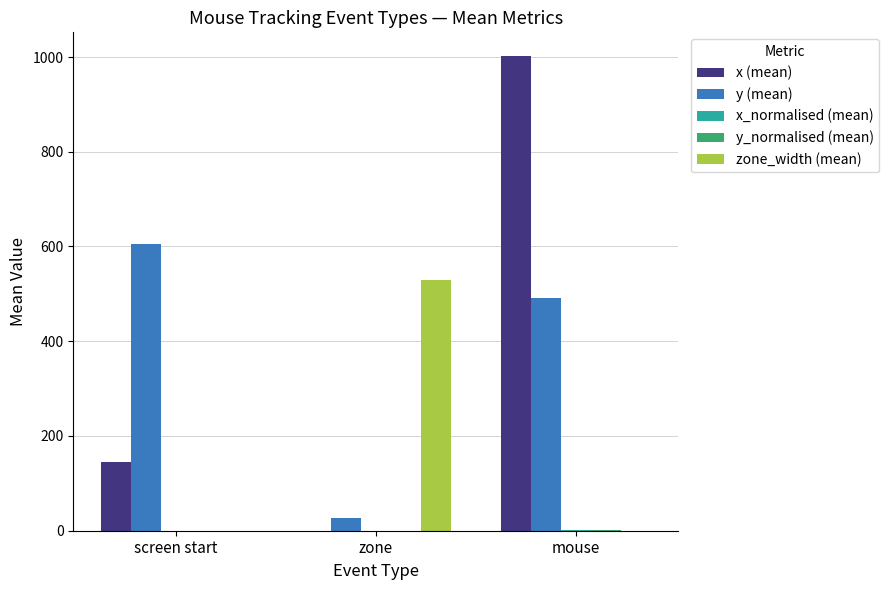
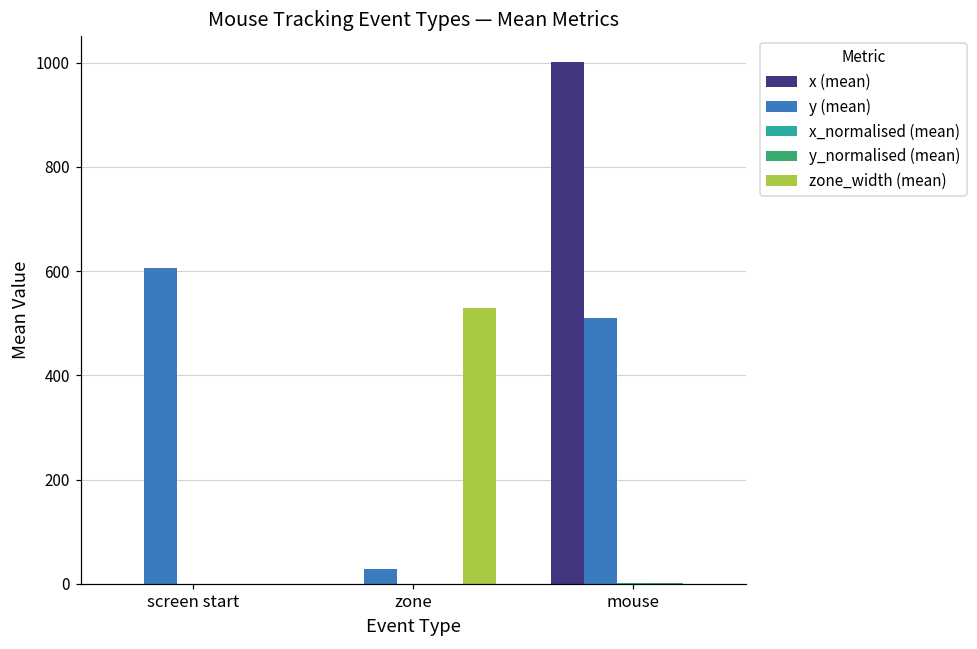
x (mean), screen start: 150 -> 0
y (mean), mouse: 490 -> 510
